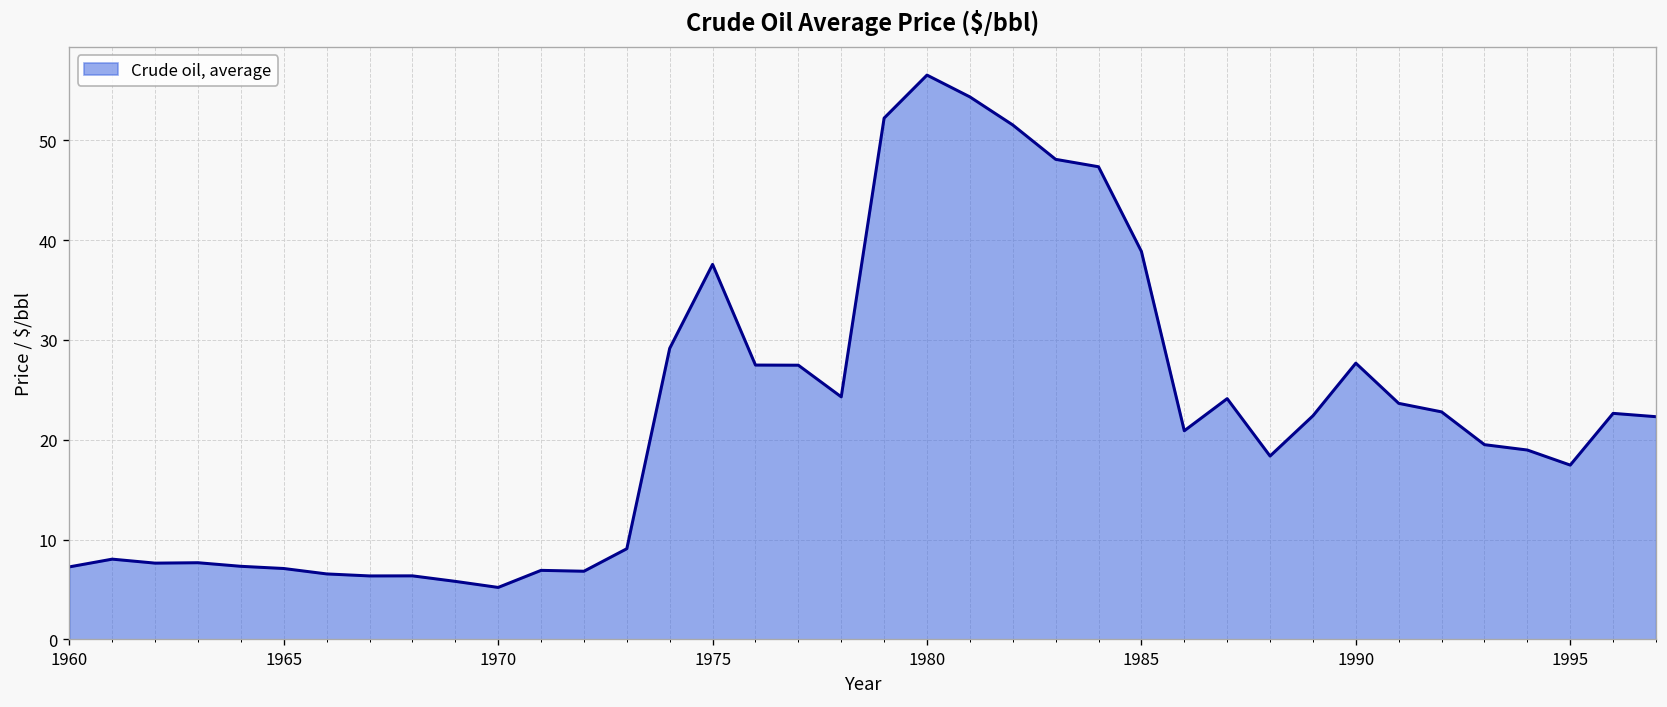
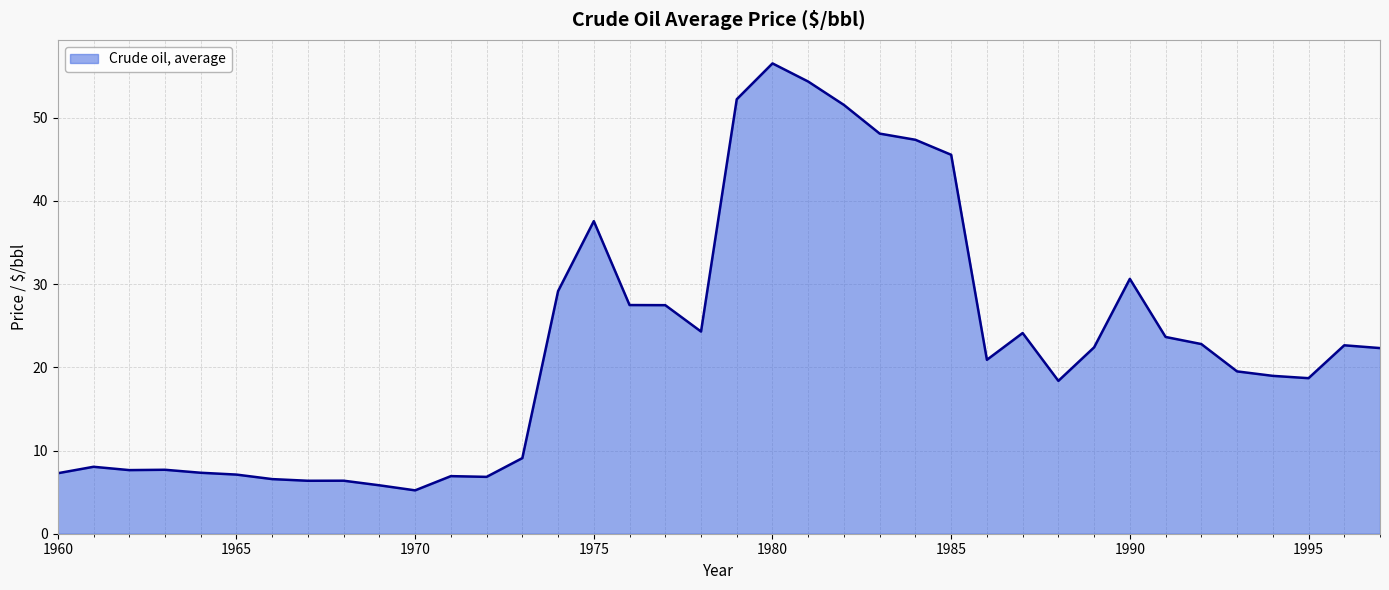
1985: 39 -> 46
1990: 28 -> 31
1995: 17 -> 19
